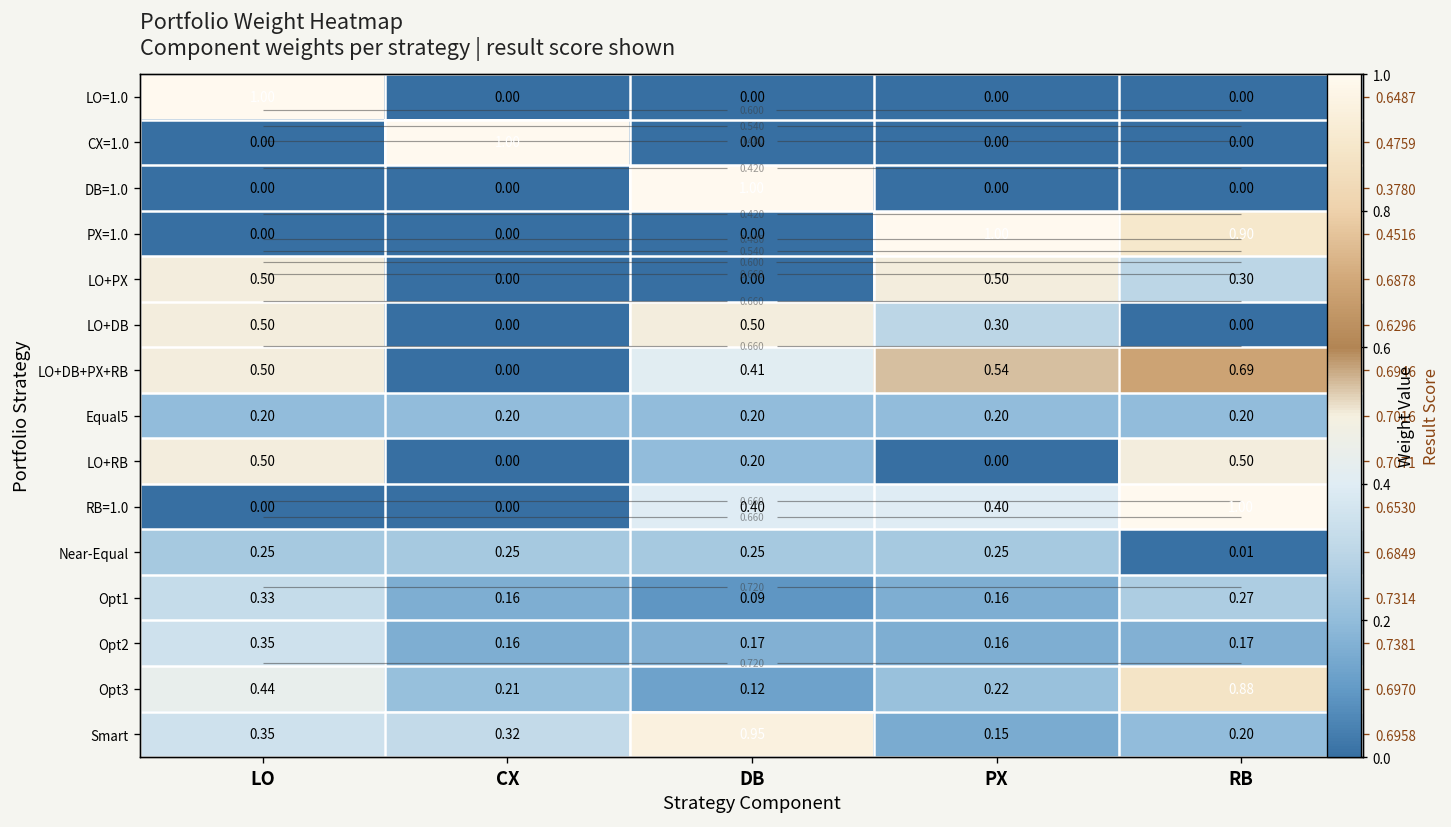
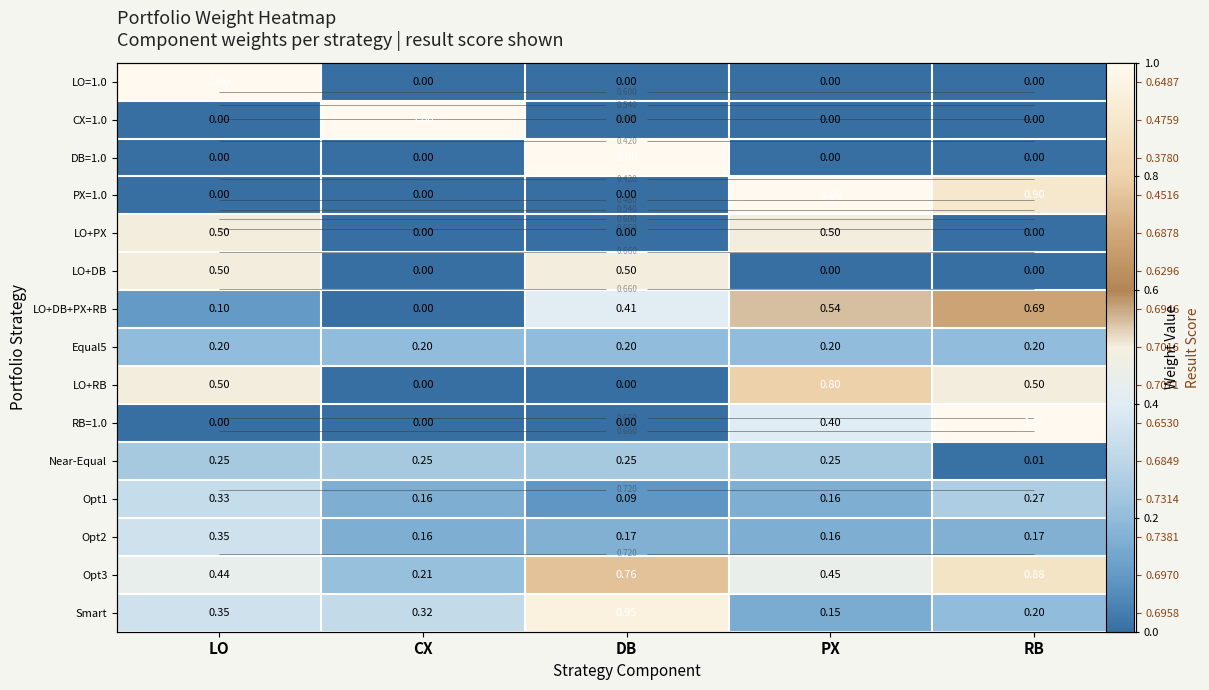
LO+PX, RB: 0.30 -> 0.00
LO+DB, PX: 0.30 -> 0.00
LO+DB+PX+RB, LO: 0.50 -> 0.10
LO+RB, DB: 0.20 -> 0.00
LO+RB, PX: 0.00 -> 0.80
RB=1.0, DB: 0.40 -> 0.00
Opt3, DB: 0.12 -> 0.76
Opt3, PX: 0.22 -> 0.45
